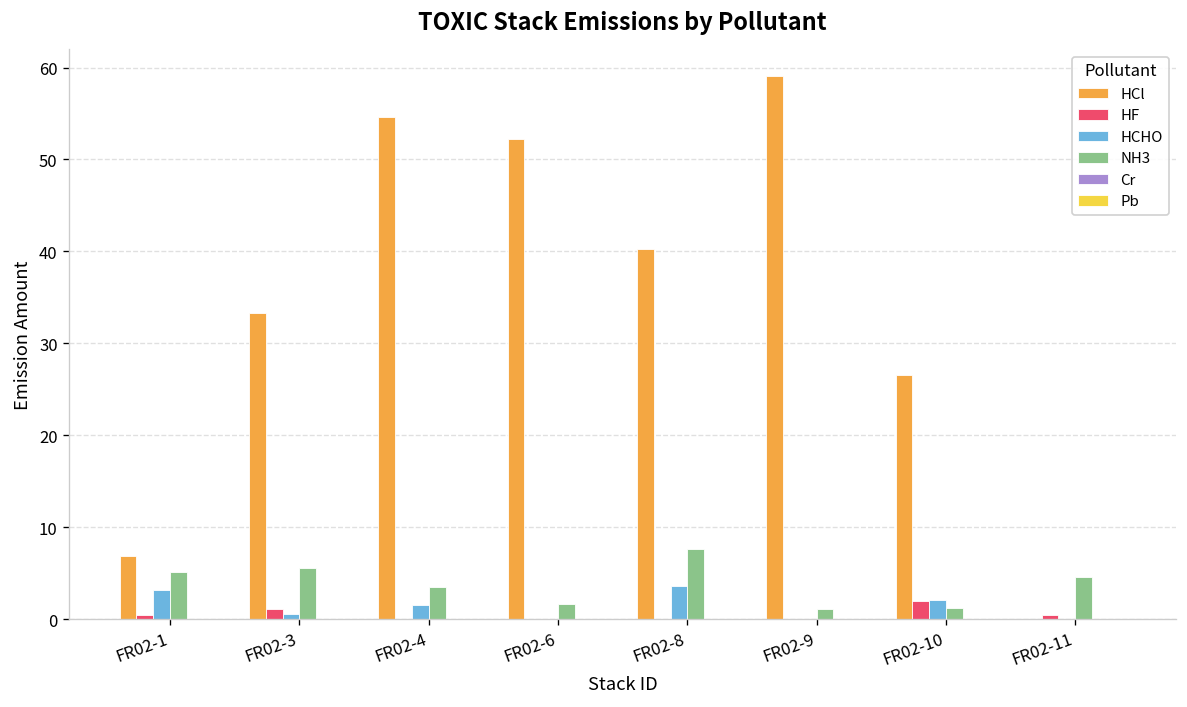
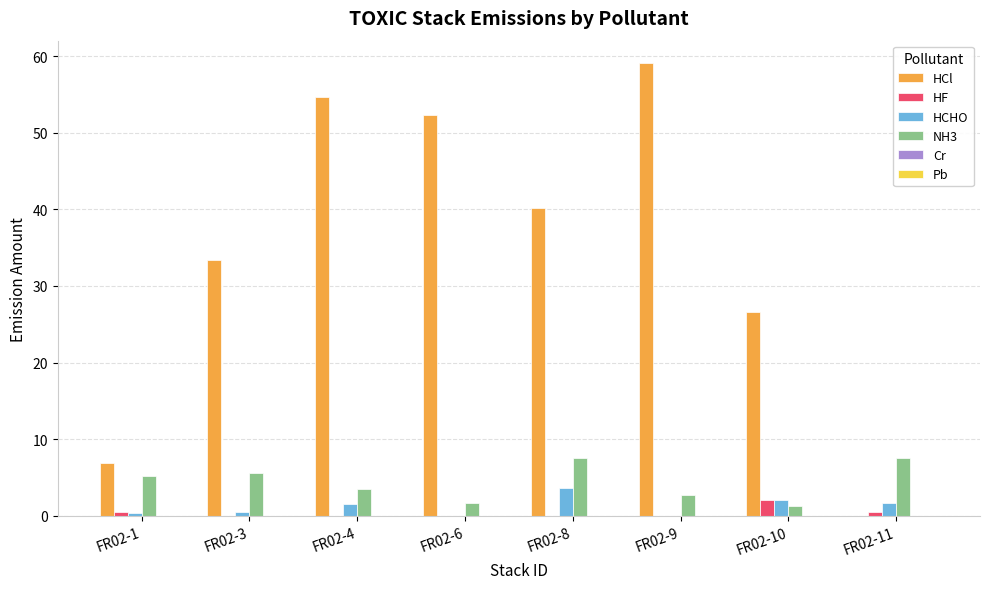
HCHO, FR02-1: 3 -> 0
HF, FR02-3: 1 -> 0
NH3, FR02-9: 1 -> 3
HCHO, FR02-11: 0 -> 2
NH3, FR02-11: 5 -> 8
